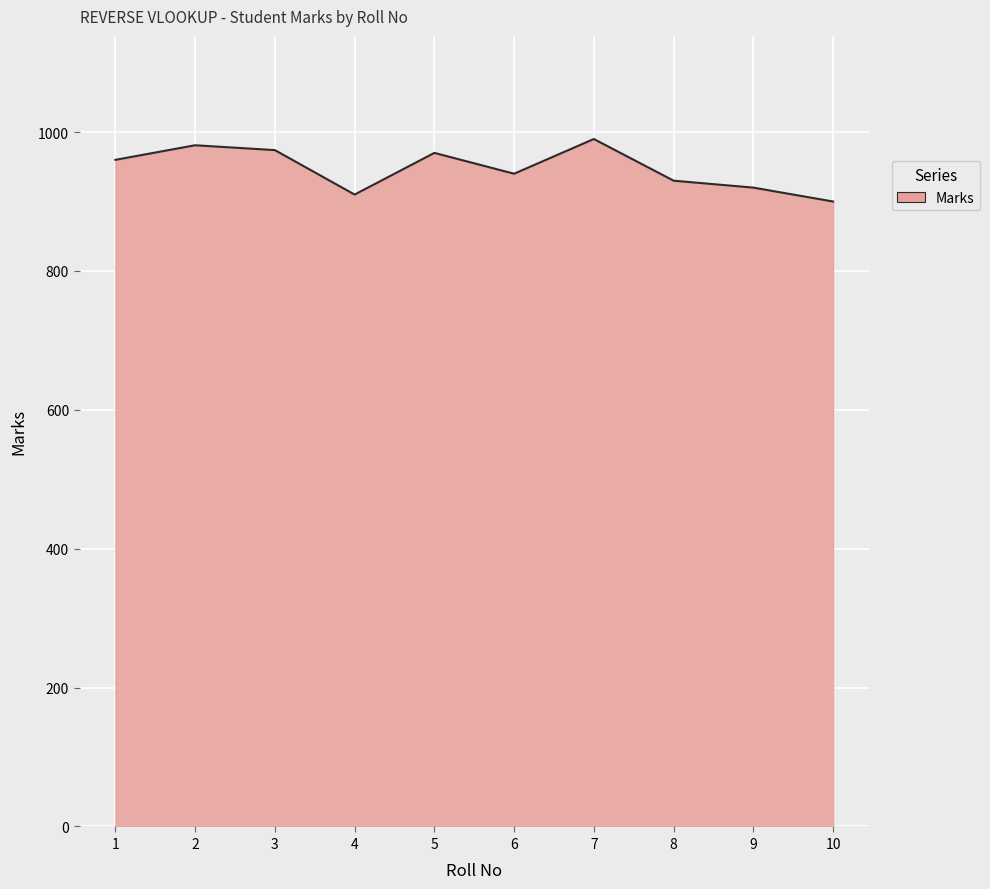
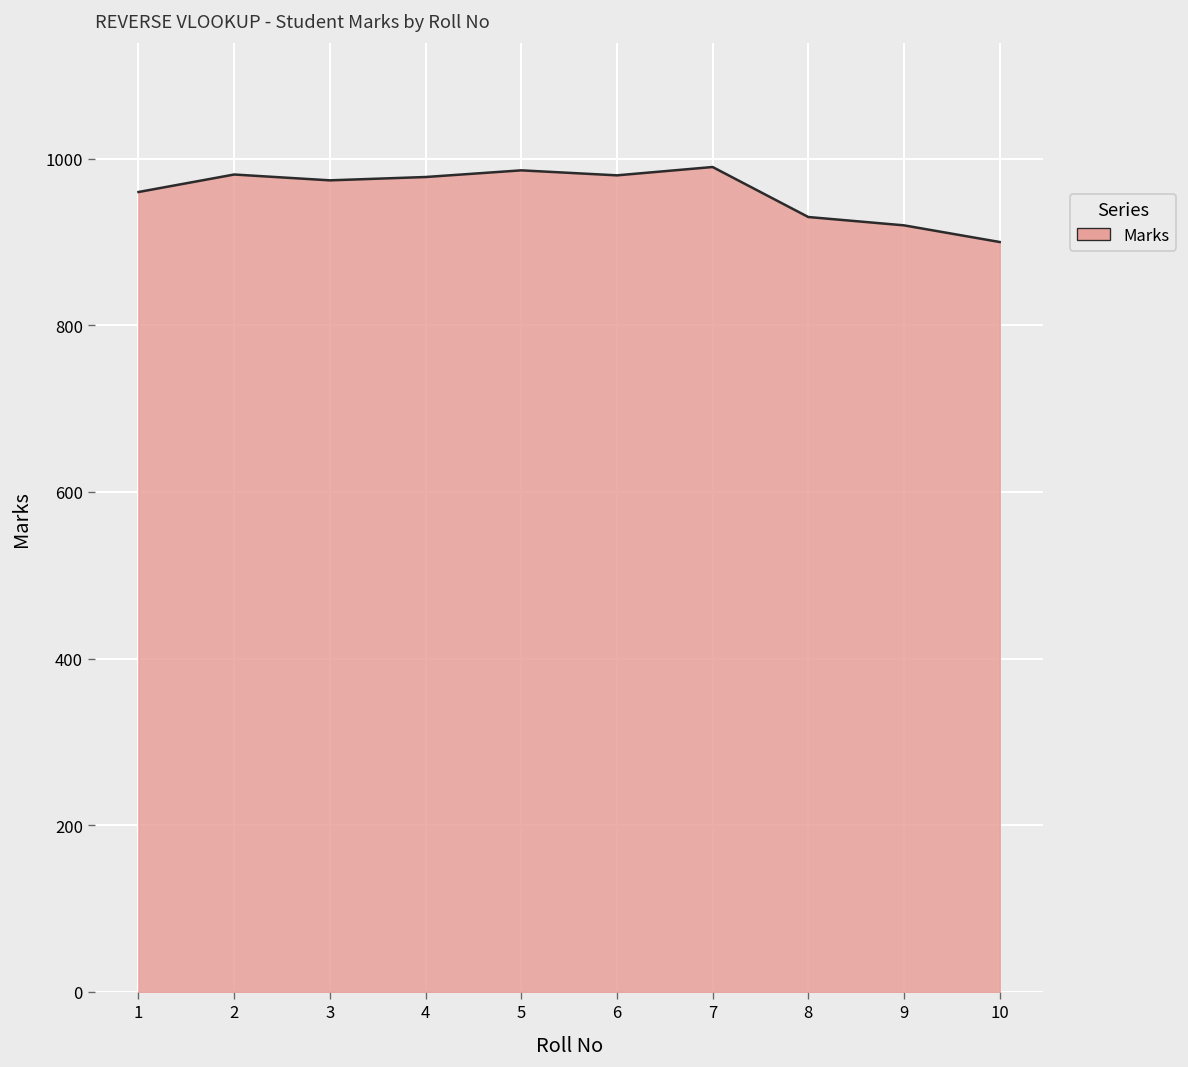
4: 910 -> 980
5: 970 -> 990
6: 940 -> 980
